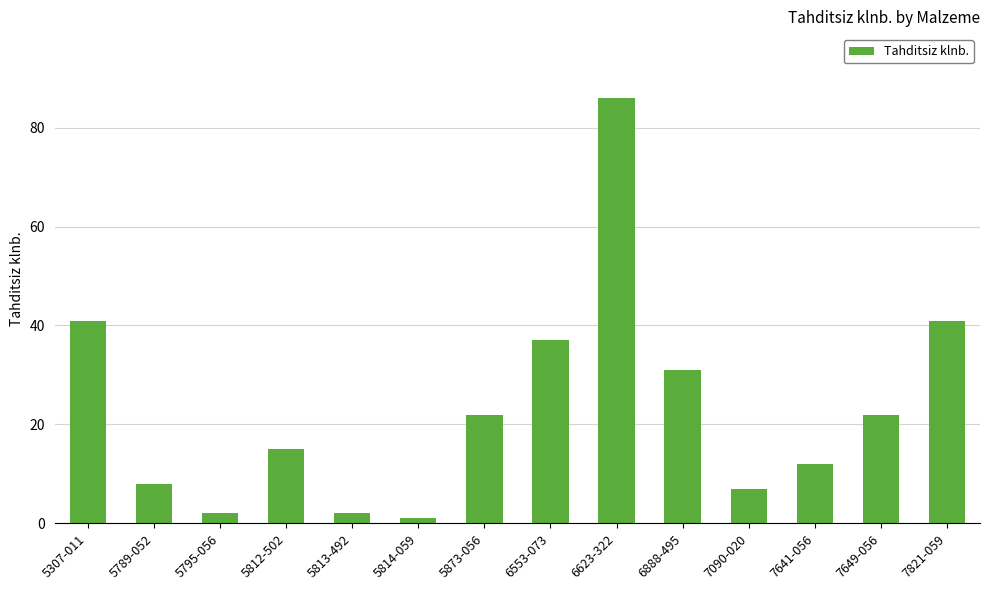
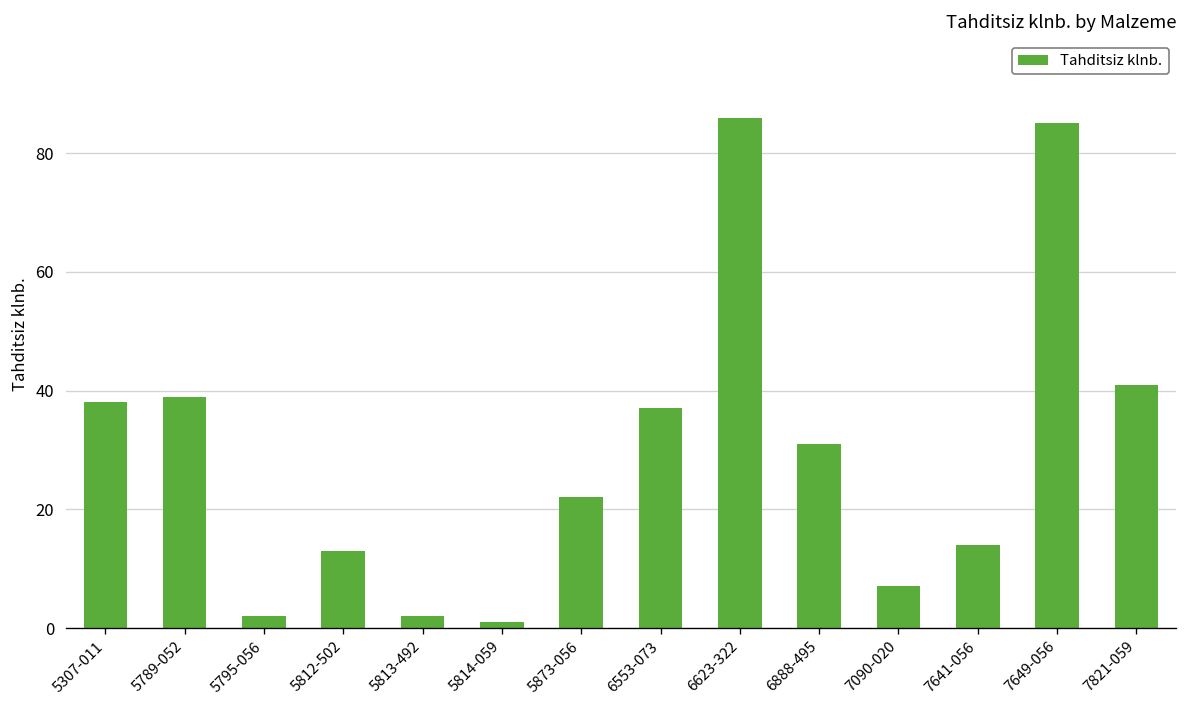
5307-011: 41 -> 38
5789-052: 8 -> 39
5812-502: 15 -> 13
7641-056: 12 -> 14
7649-056: 22 -> 85
